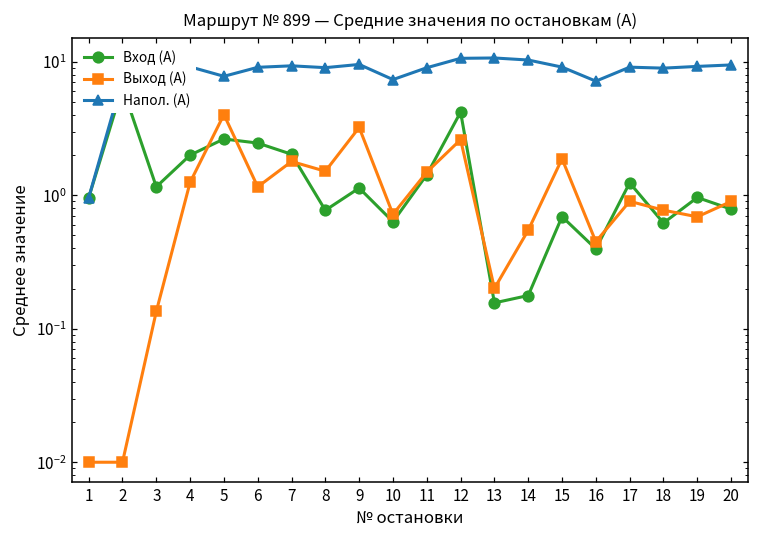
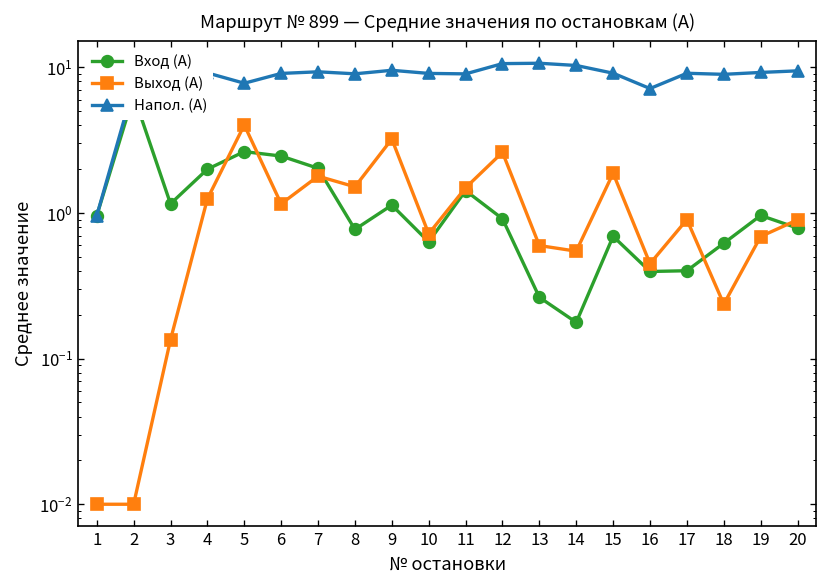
Напол. (А), 10: 7 -> 9
Вход (А), 12: 4.2 -> 0.9
Вход (А), 13: 0.16 -> 0.26
Выход (А), 13: 0.20 -> 0.6
Вход (А), 17: 1.2 -> 0.40
Выход (А), 18: 0.8 -> 0.24
